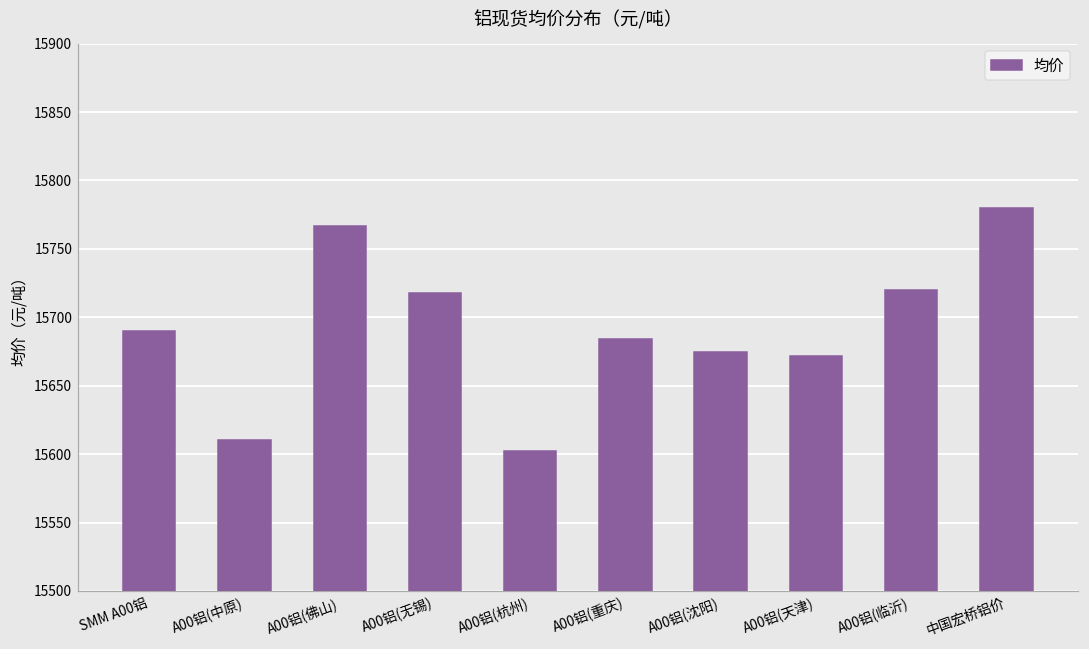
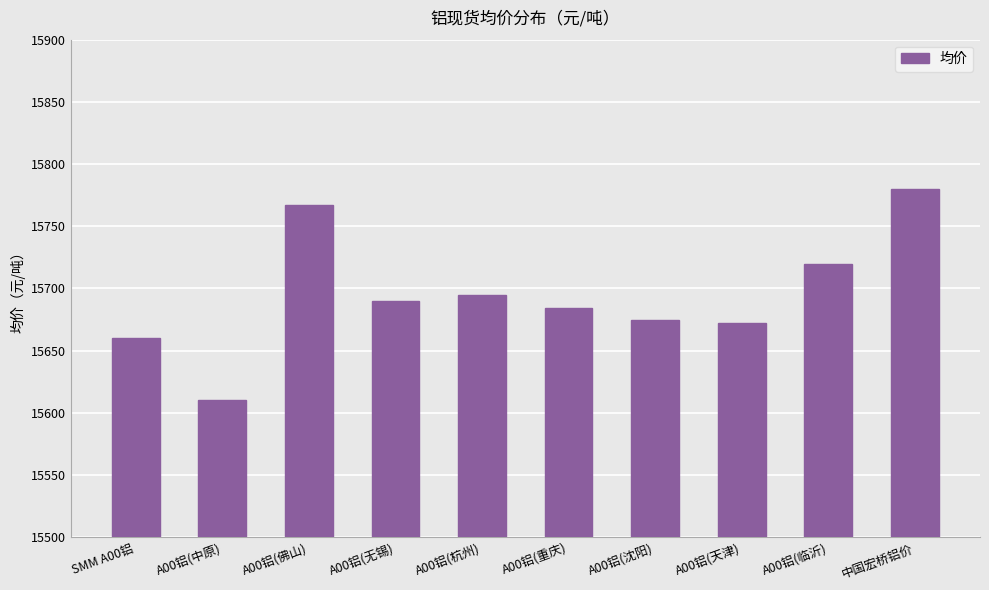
SMM A00铝: 15690 -> 15660
A00铝(无锡): 15718 -> 15690
A00铝(杭州): 15602 -> 15695
